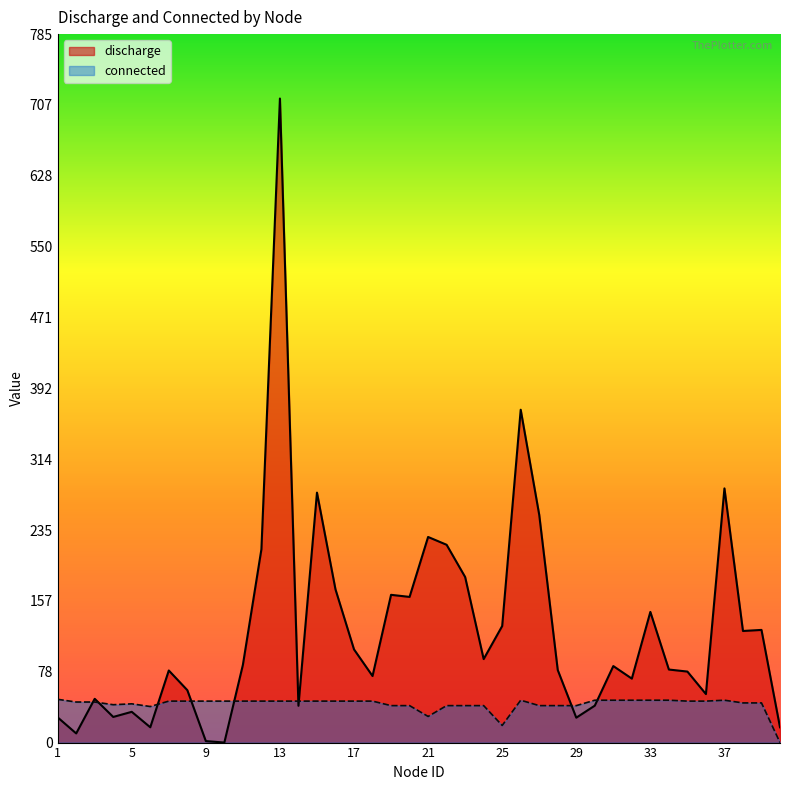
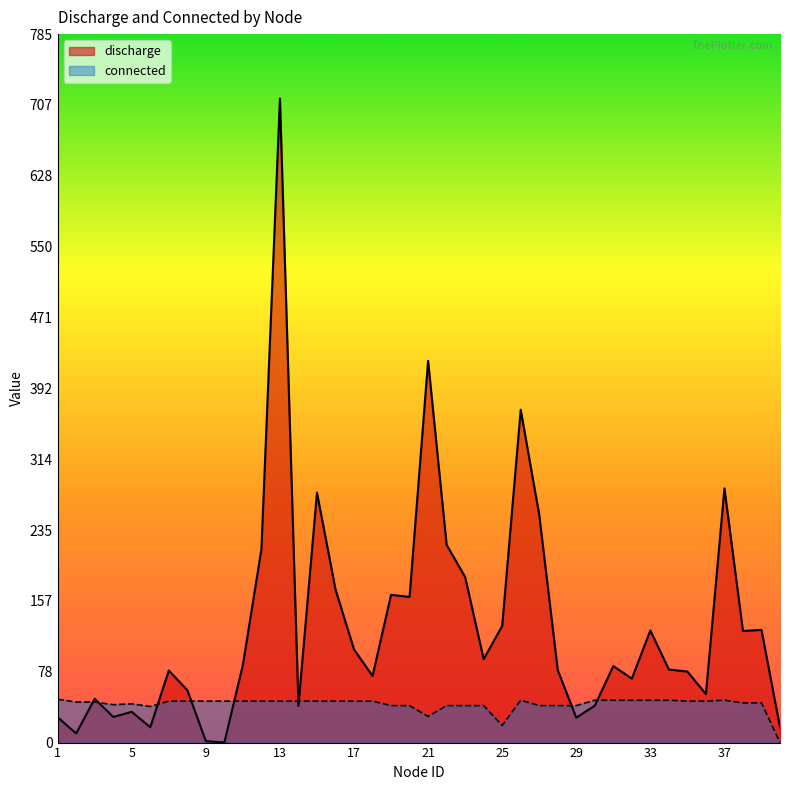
discharge, 21: 230 -> 420
discharge, 33: 140 -> 120
